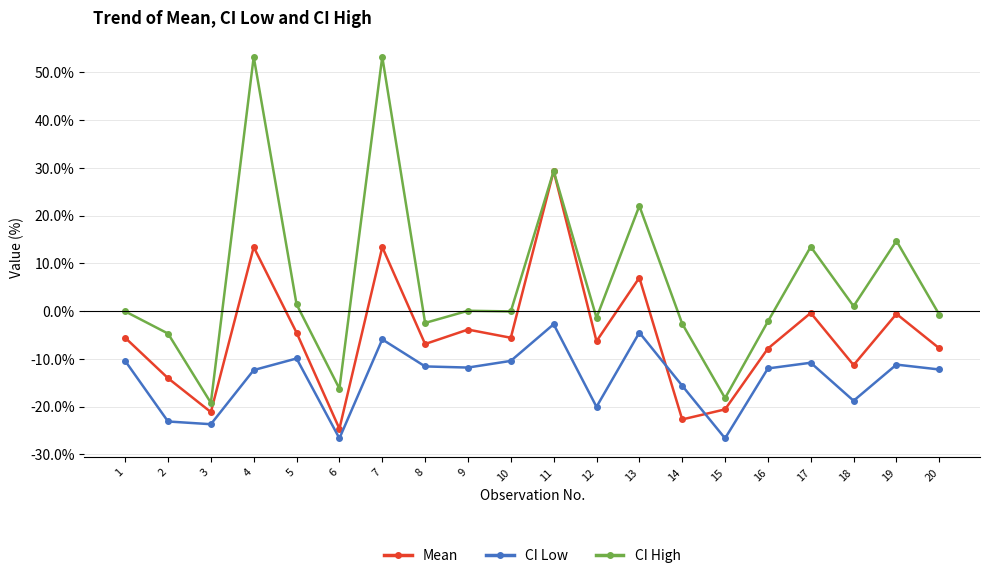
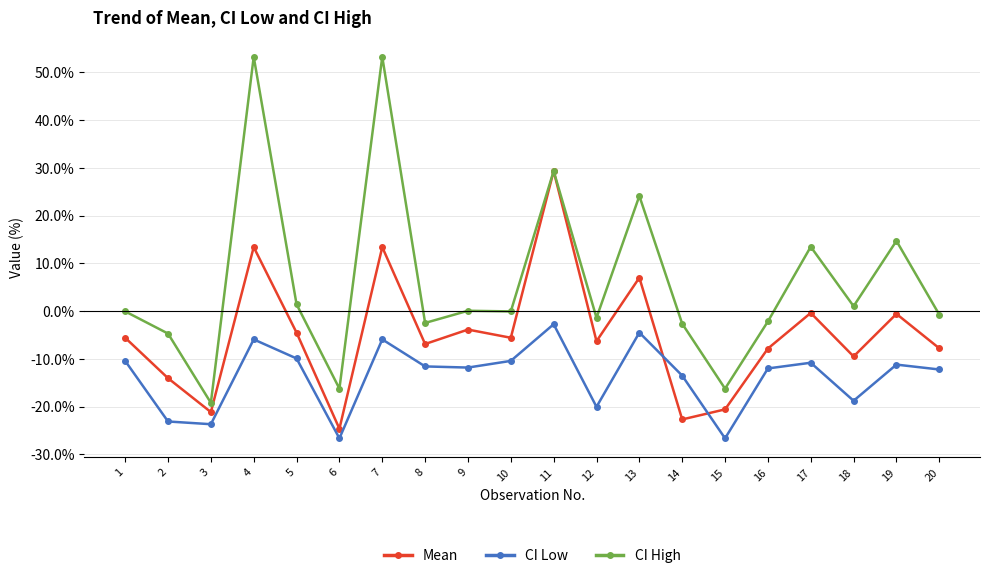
CI Low, 4: -12% -> -6%
CI High, 13: 22% -> 24%
CI Low, 14: -16% -> -14%
CI High, 15: -18% -> -16%
Mean, 18: -11% -> -9%
